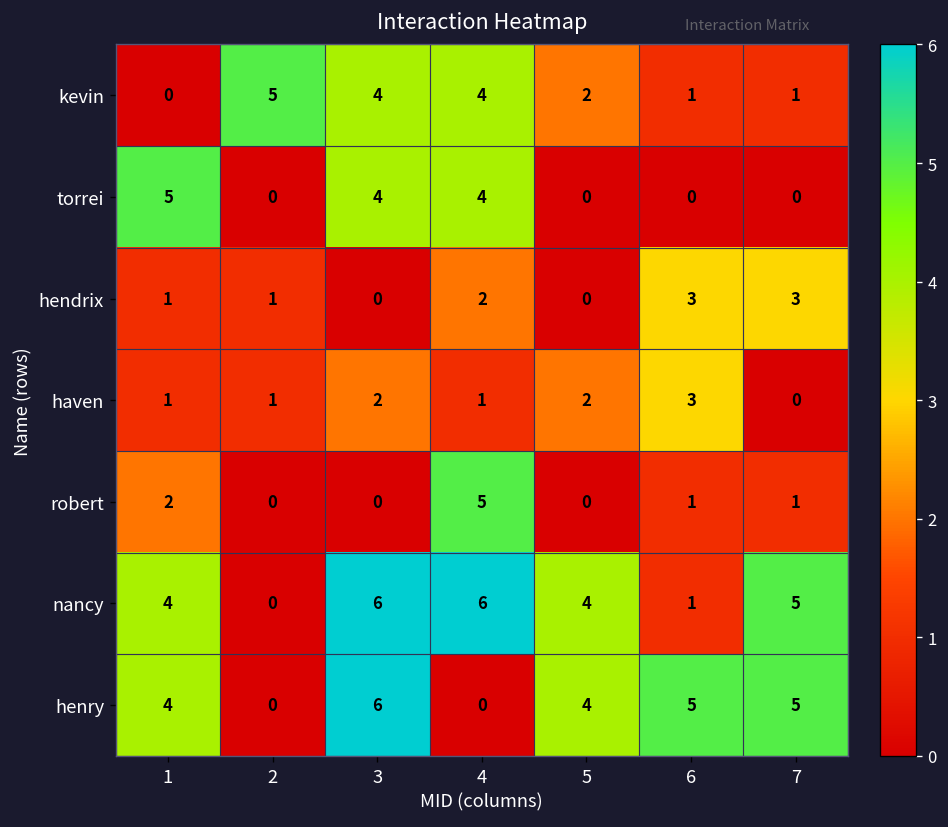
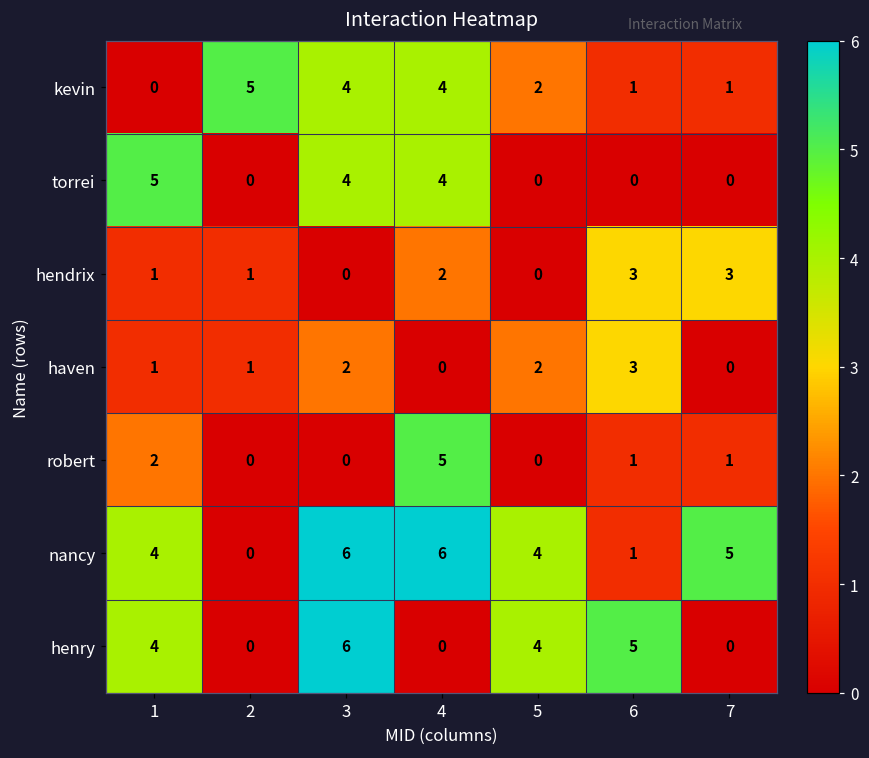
haven, 4: 1 -> 0
henry, 7: 5 -> 0
